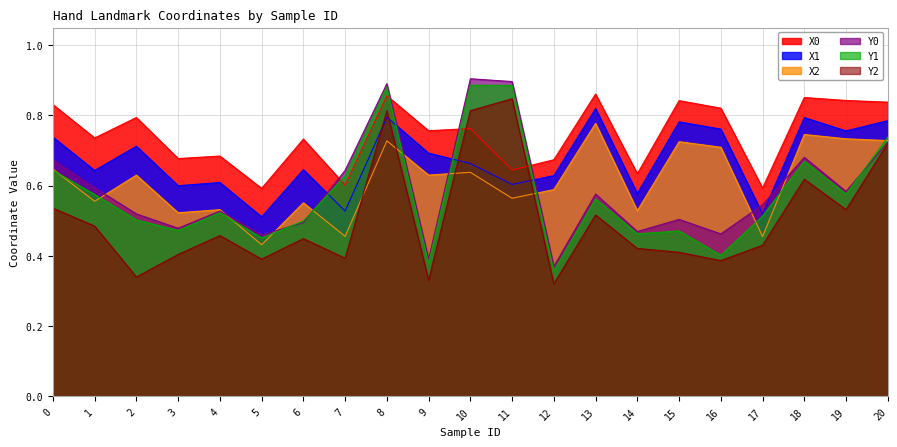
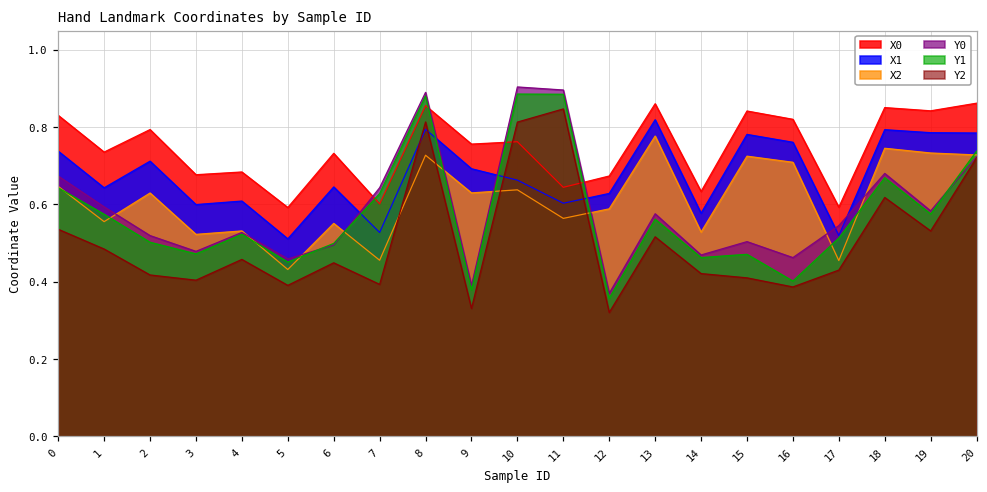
Y2, 2: 0.34 -> 0.42
X1, 19: 0.76 -> 0.79
X0, 20: 0.84 -> 0.86
